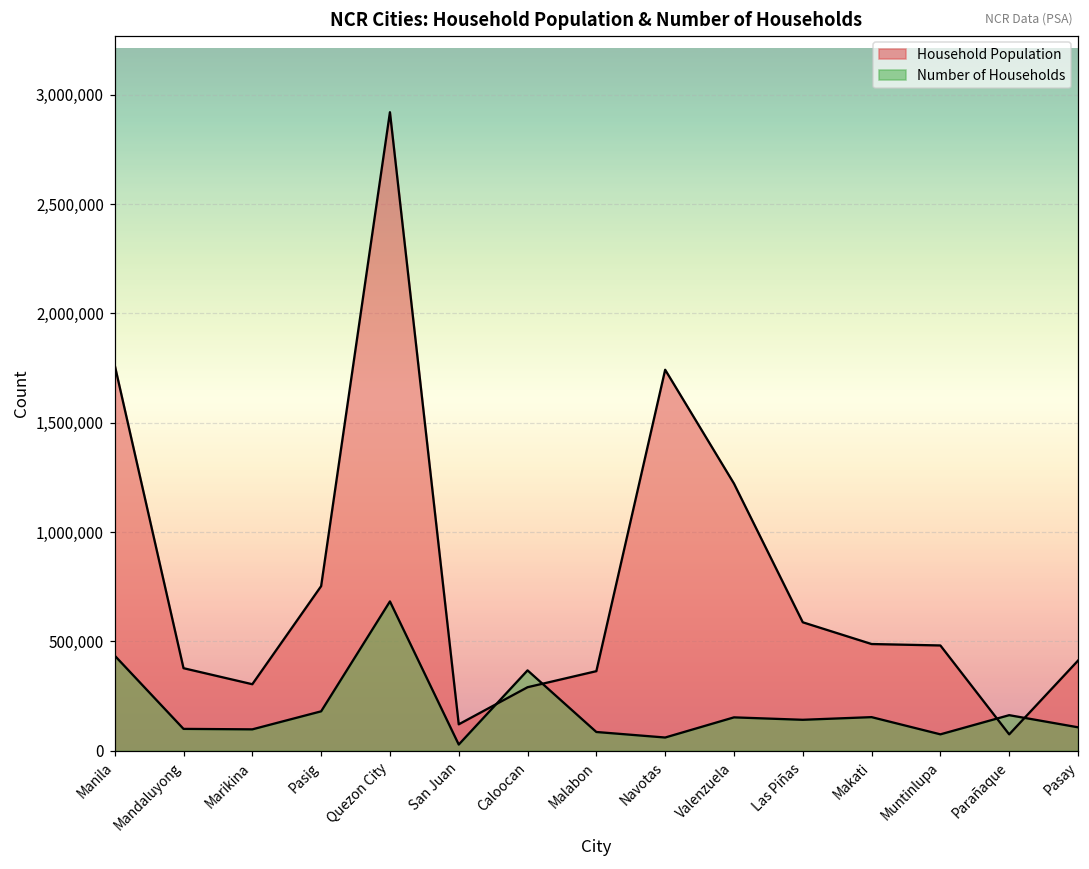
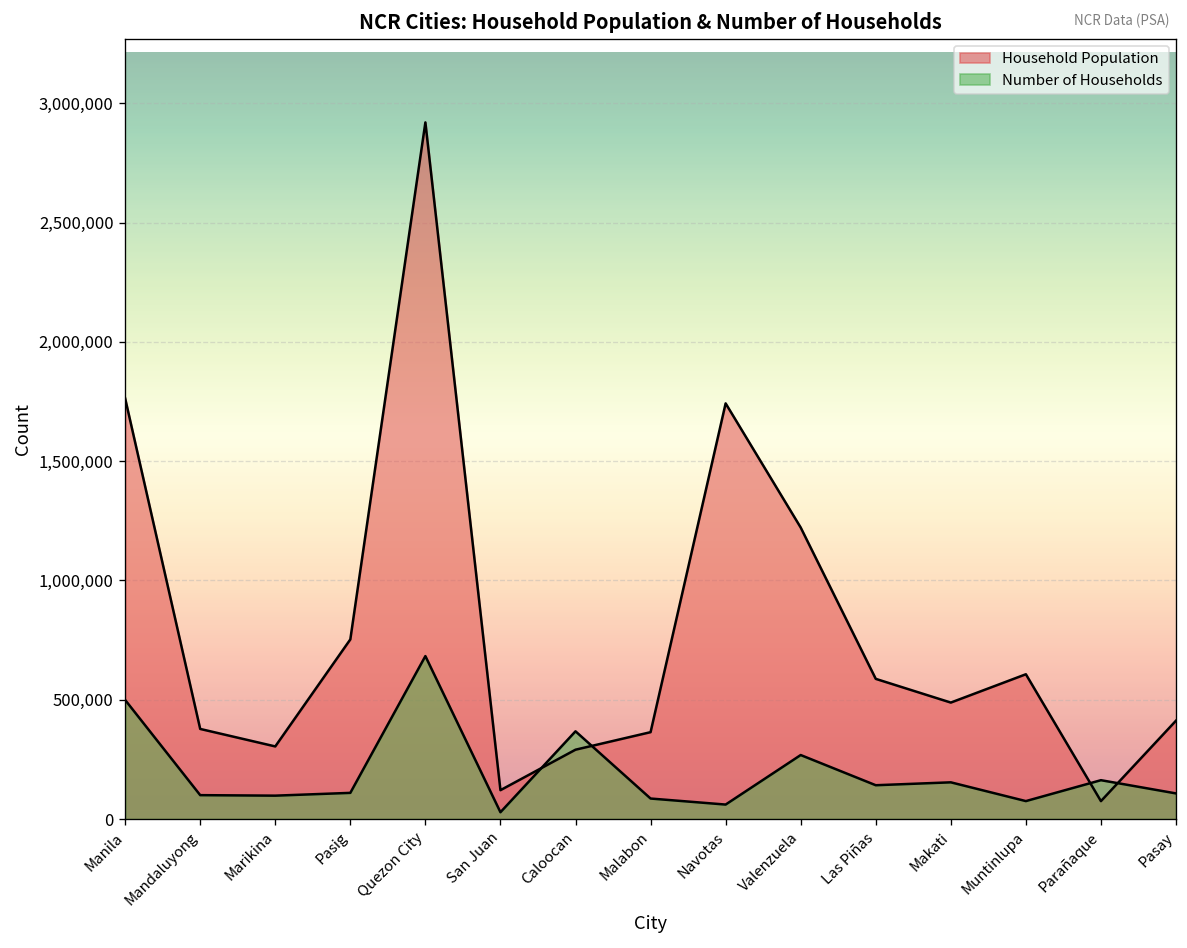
Number of Households, Manila: 440,000 -> 500,000
Number of Households, Pasig: 180,000 -> 110,000
Number of Households, Valenzuela: 150,000 -> 270,000
Household Population, Muntinlupa: 480,000 -> 610,000
